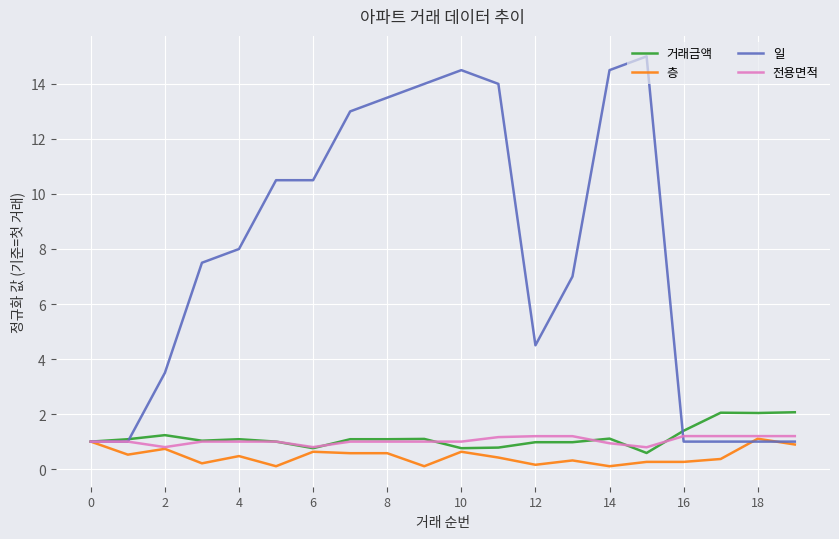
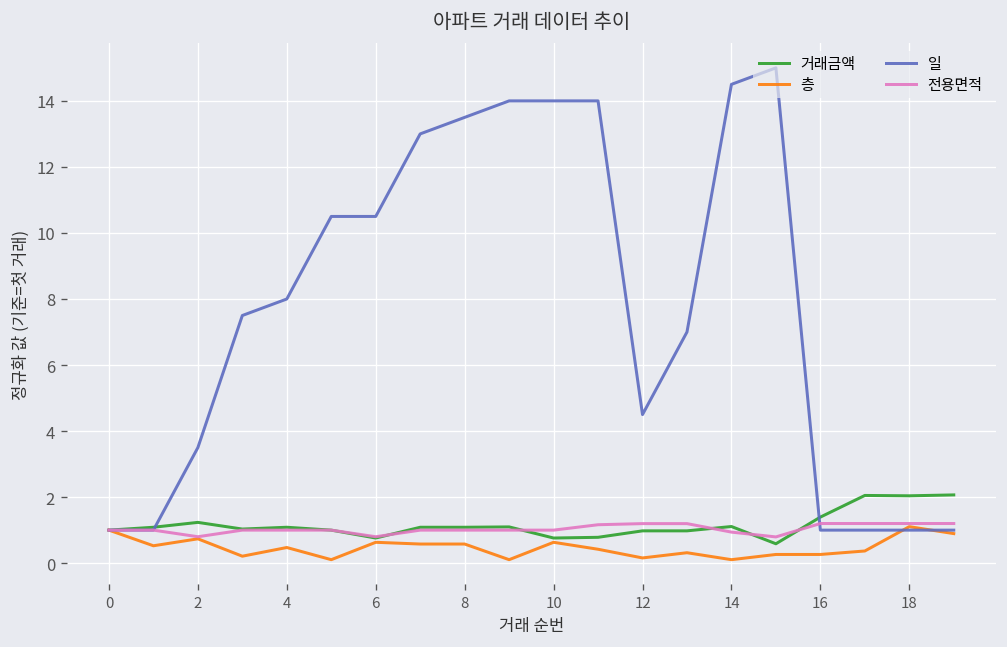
일, 10: 14.5 -> 14.0
